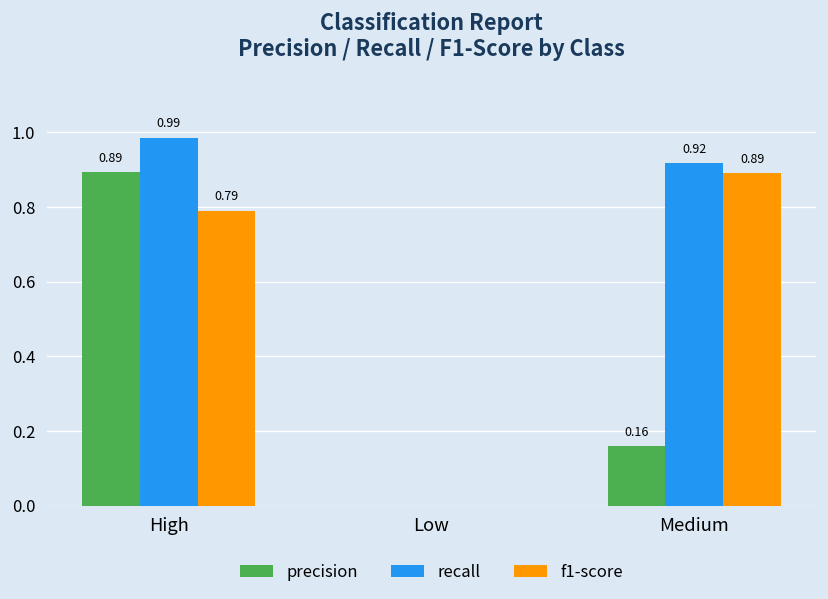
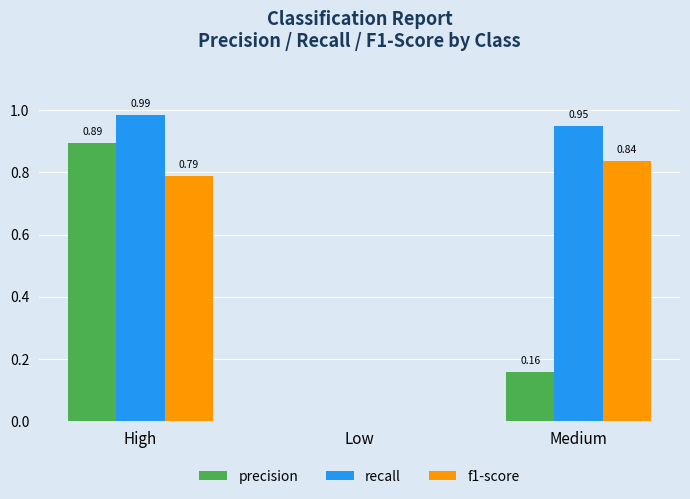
recall, Medium: 0.92 -> 0.95
f1-score, Medium: 0.89 -> 0.84
